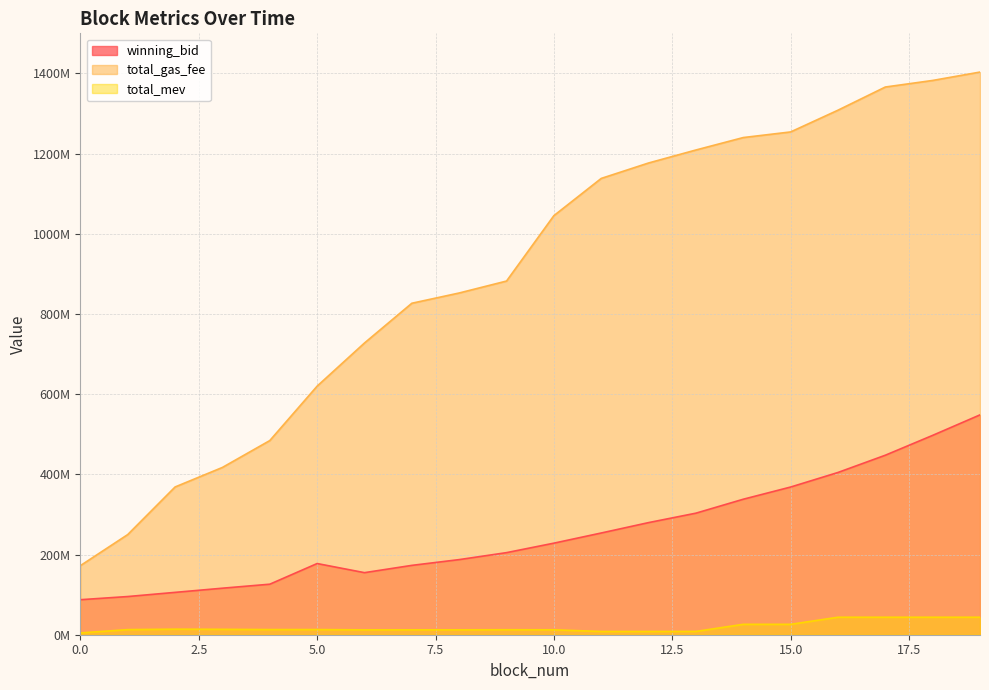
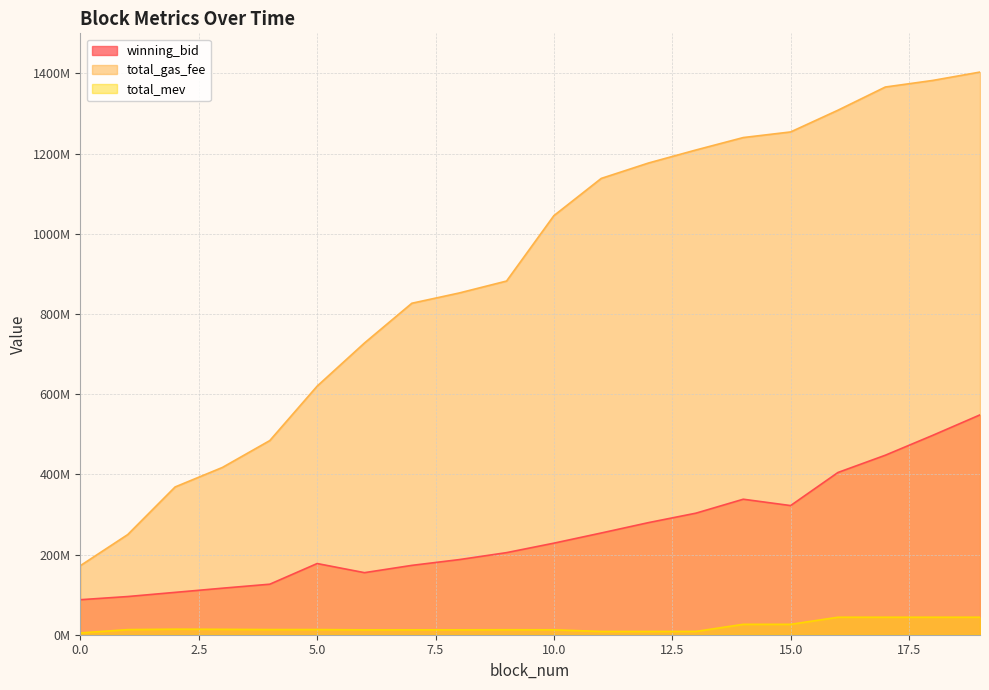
winning_bid, 15.0: 370000000 -> 320000000
